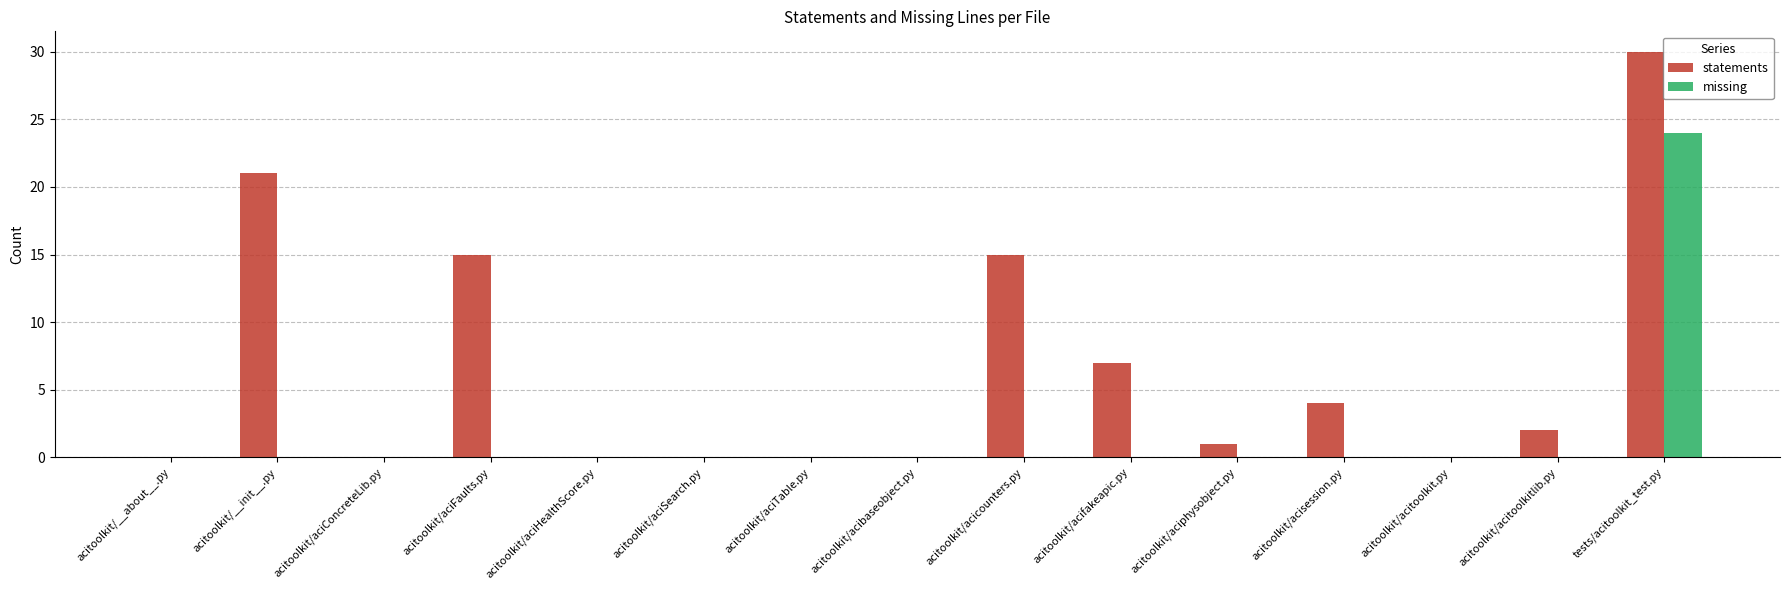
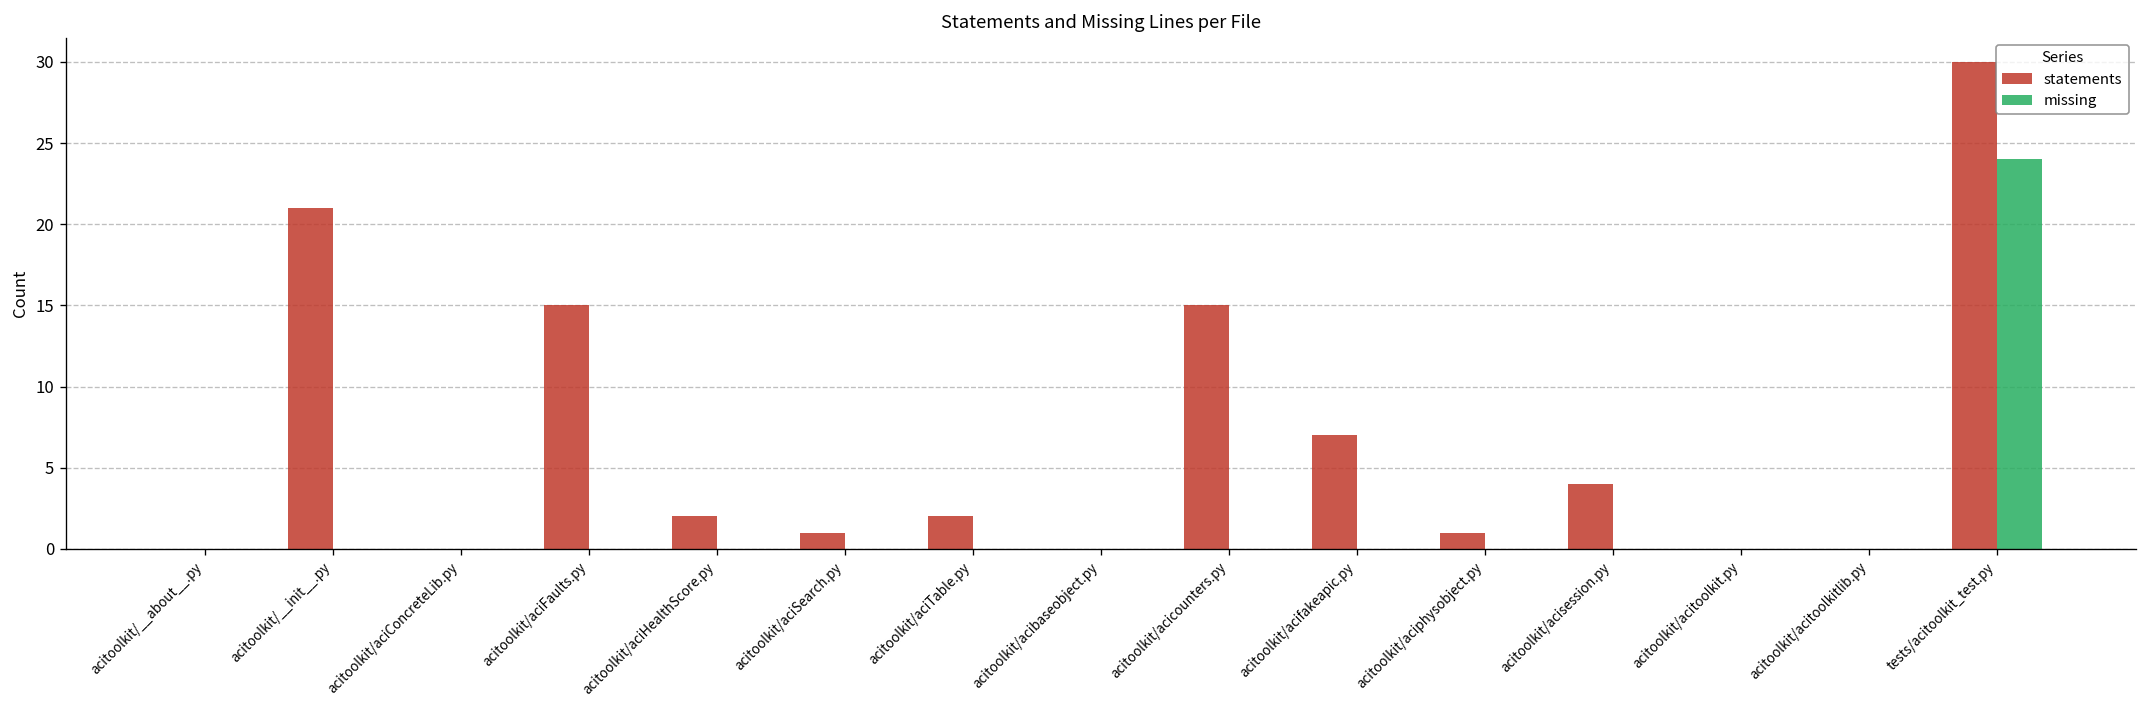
statements, acitoolkit/aciHealthScore.py: 0 -> 2
statements, acitoolkit/aciSearch.py: 0 -> 1
statements, acitoolkit/aciTable.py: 0 -> 2
statements, acitoolkit/acitoolkitlib.py: 2 -> 0
